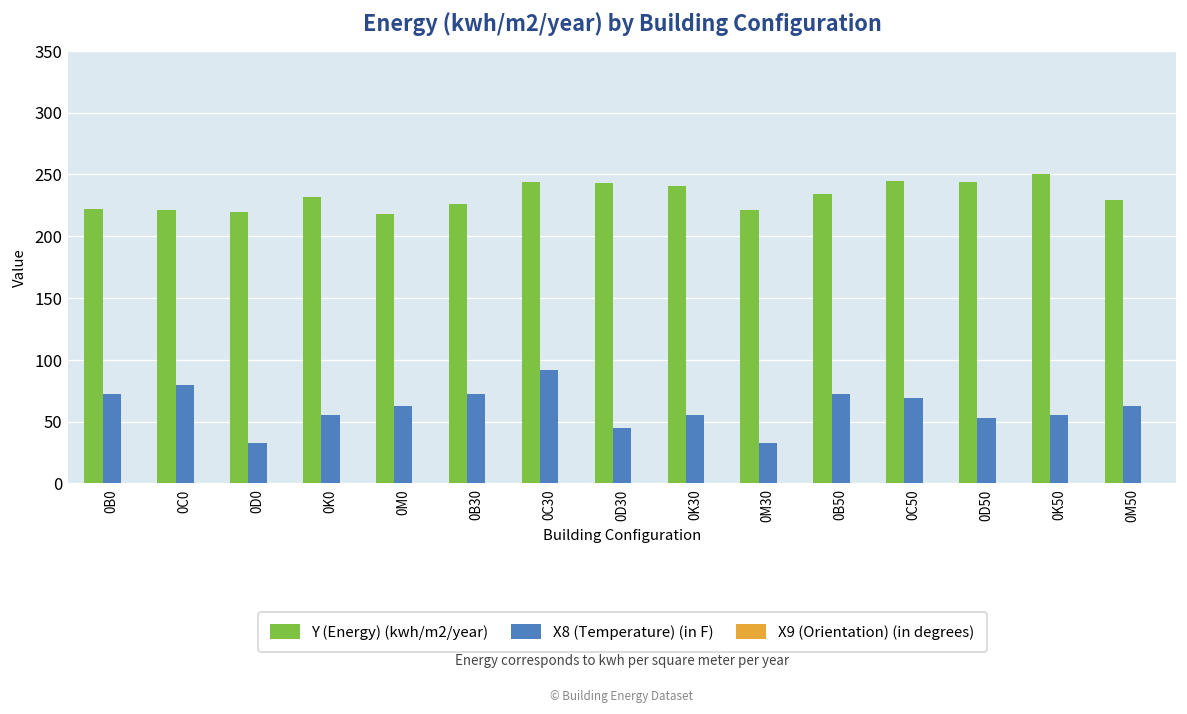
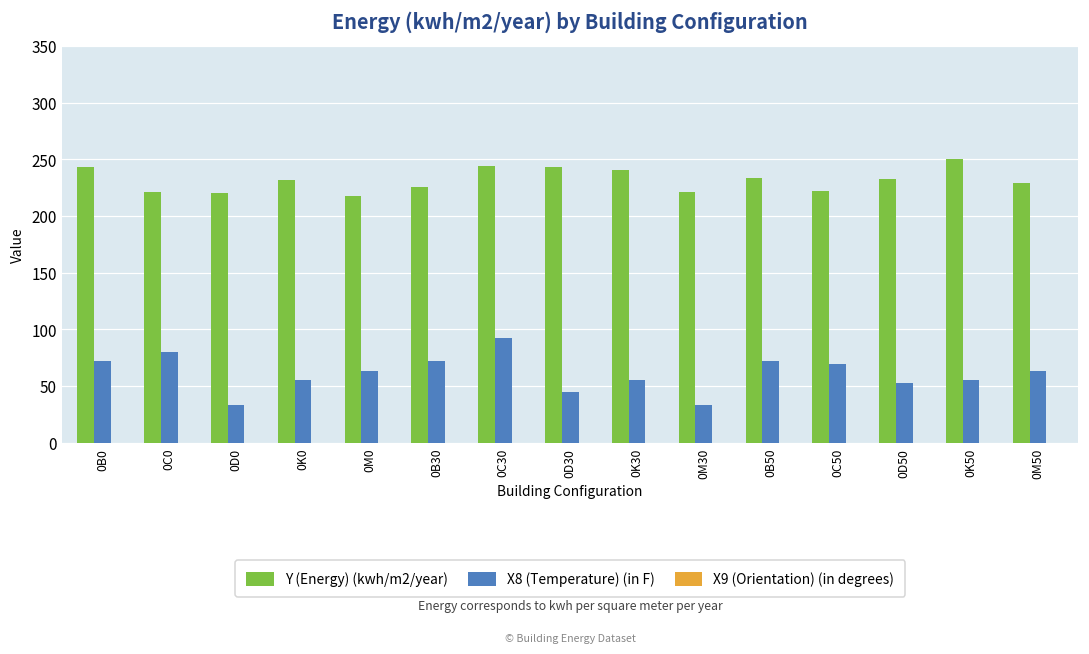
Y (Energy) (kwh/m2/year), 0B0: 222 -> 243
Y (Energy) (kwh/m2/year), 0C50: 245 -> 222
Y (Energy) (kwh/m2/year), 0D50: 244 -> 233
